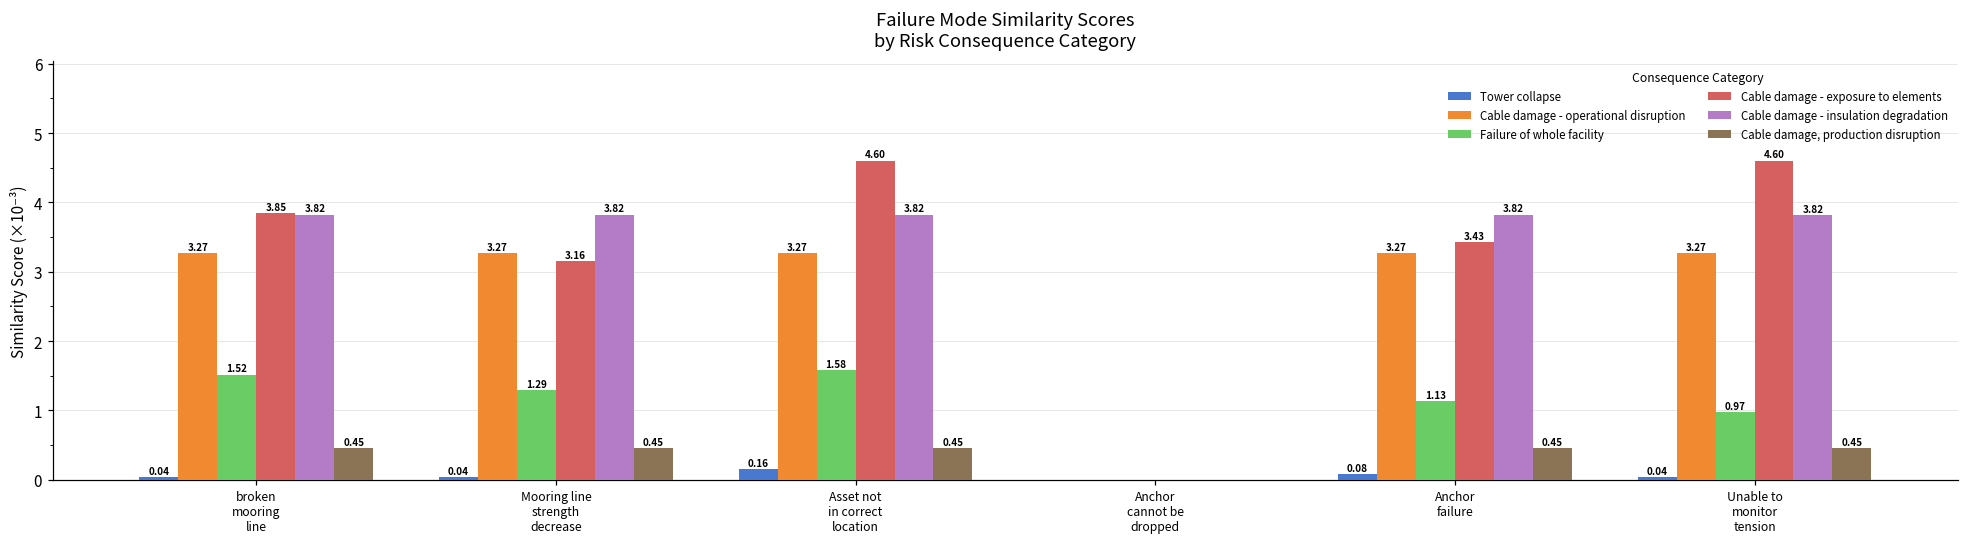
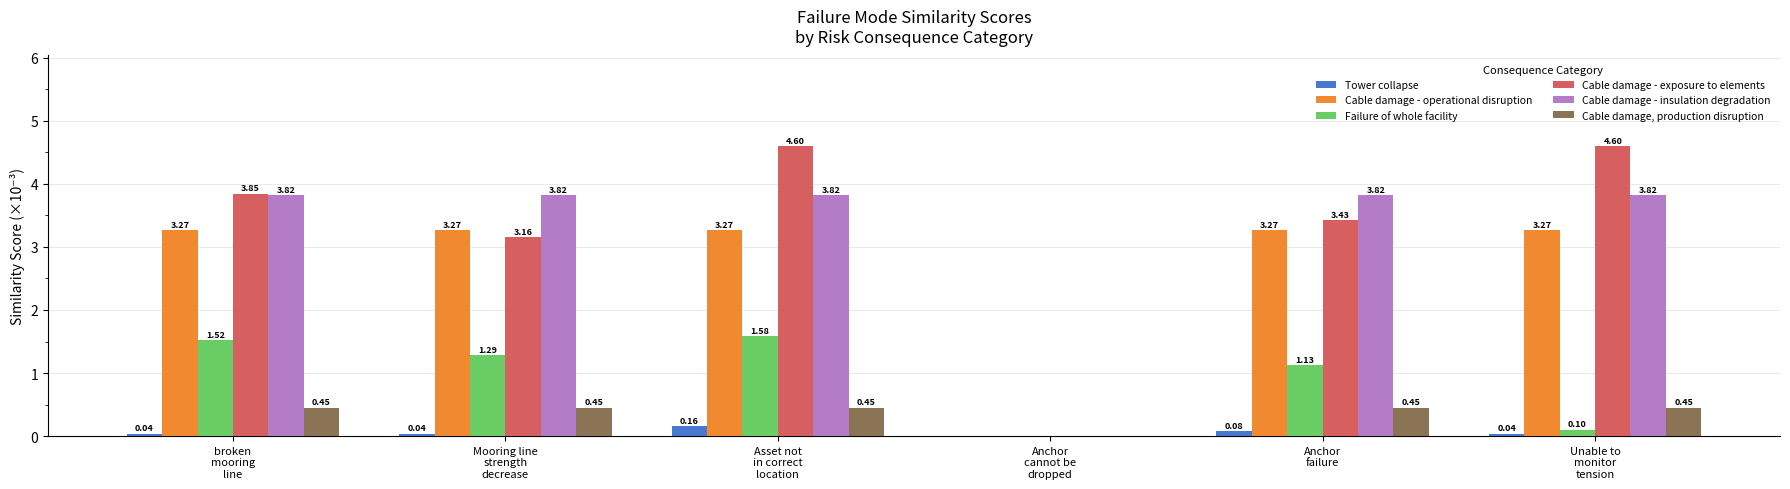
Failure of whole facility, Unable to monitor tension: 0.97 -> 0.10
